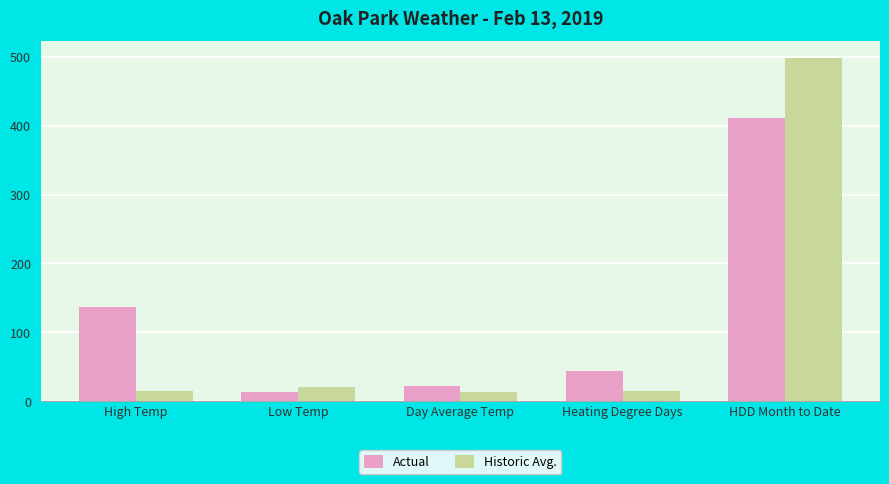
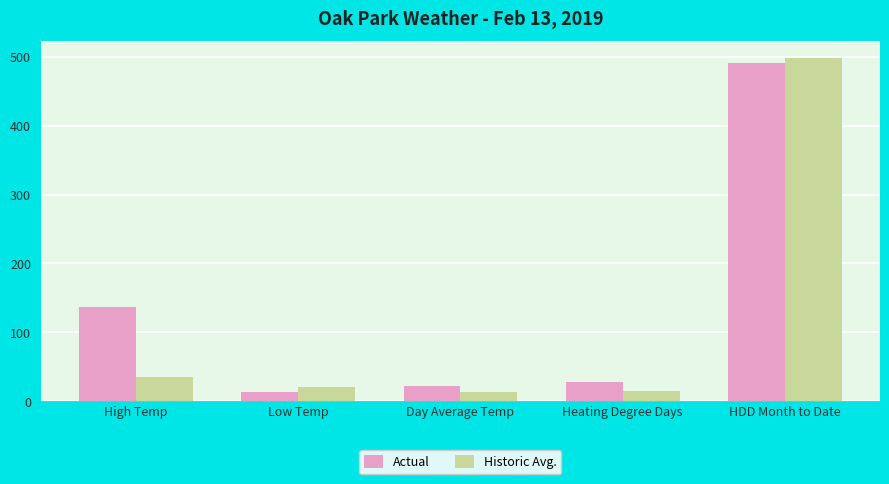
Historic Avg., High Temp: 20 -> 40
Actual, Heating Degree Days: 40 -> 30
Actual, HDD Month to Date: 410 -> 490
